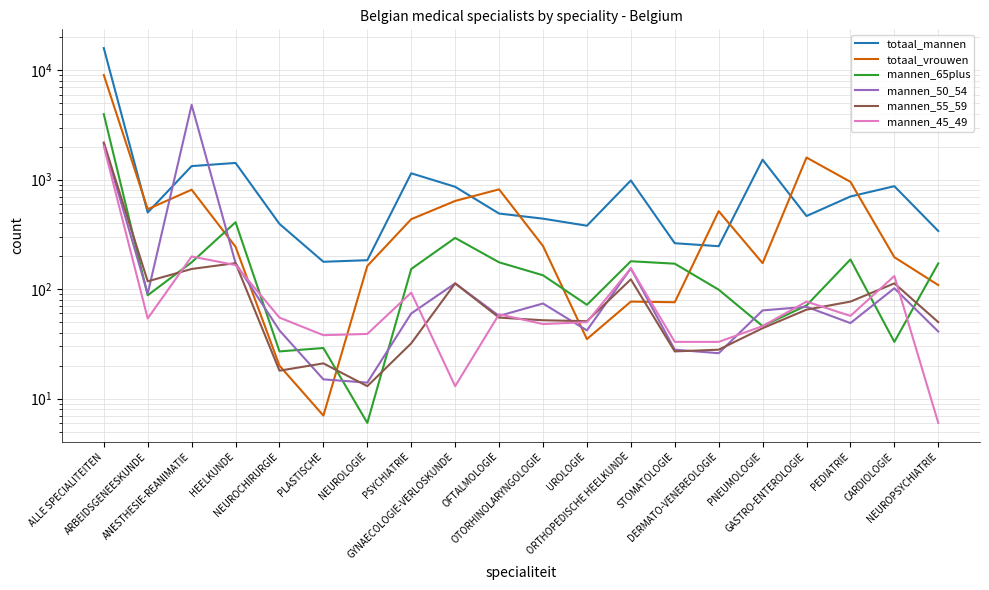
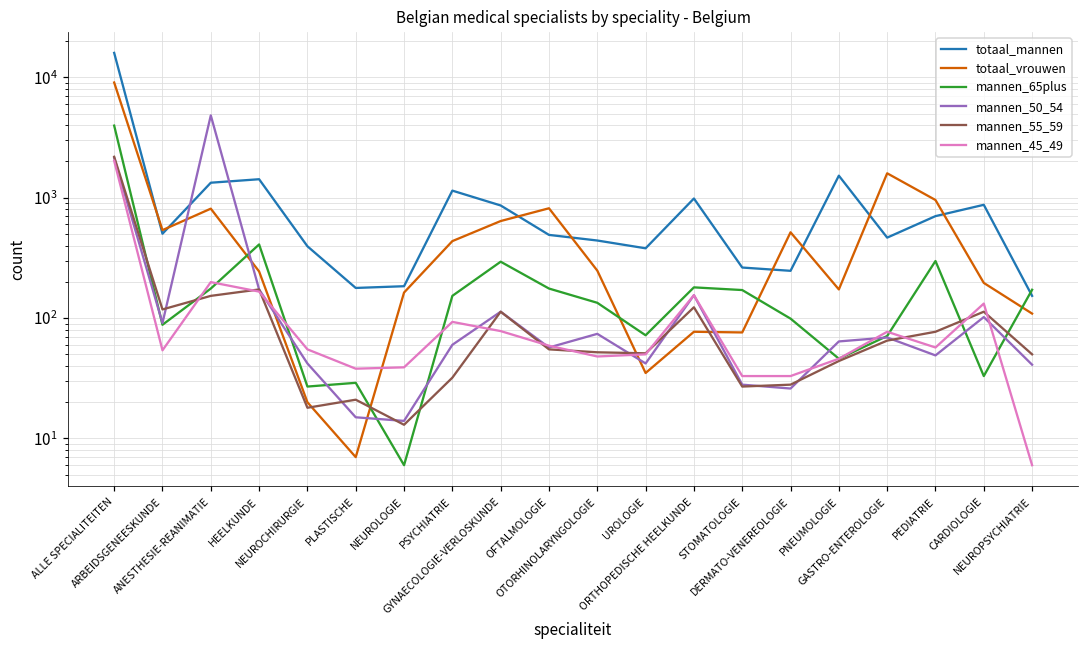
mannen_45_49, GYNAECOLOGIE-VERLOSKUNDE: 13 -> 80
mannen_65plus, PEDIATRIE: 190 -> 300
totaal_mannen, NEUROPSYCHIATRIE: 340 -> 150
